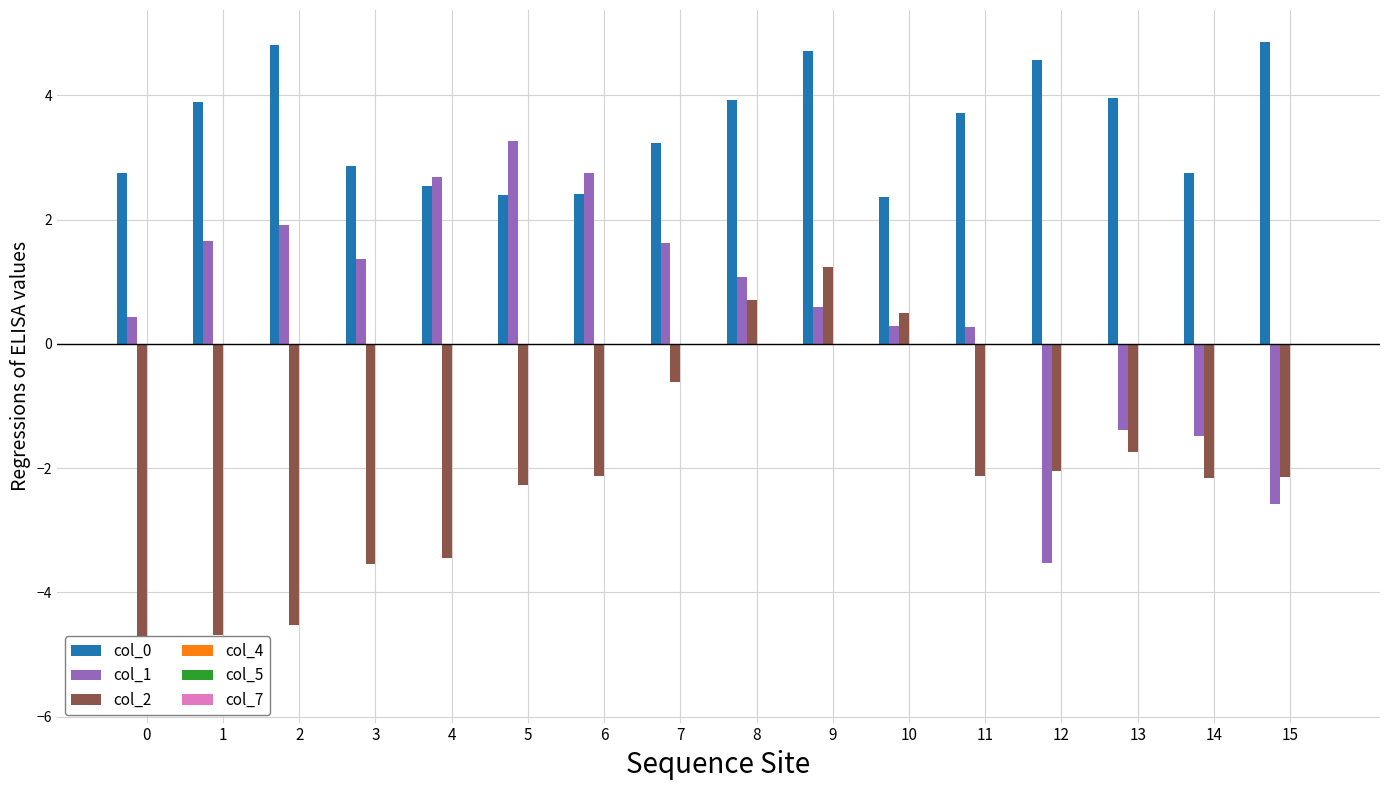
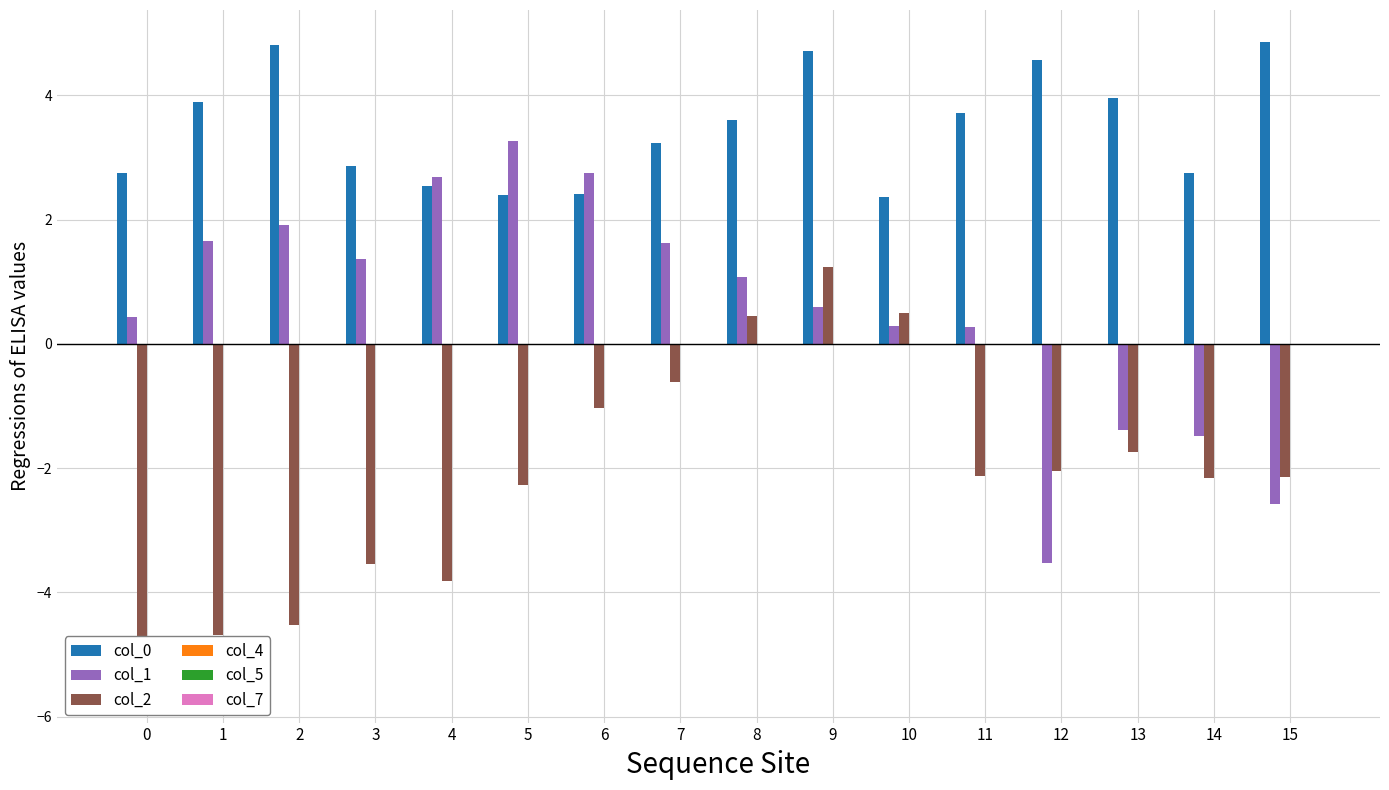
col_2, 4: -3.4 -> -3.8
col_2, 6: -2.1 -> -1.0
col_0, 8: 3.9 -> 3.6
col_2, 8: 0.7 -> 0.4
